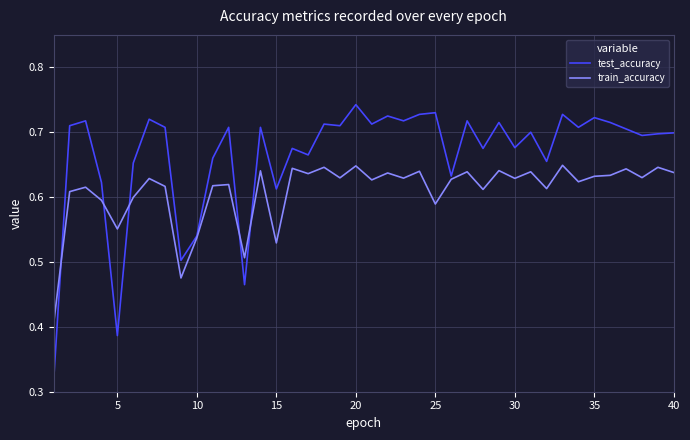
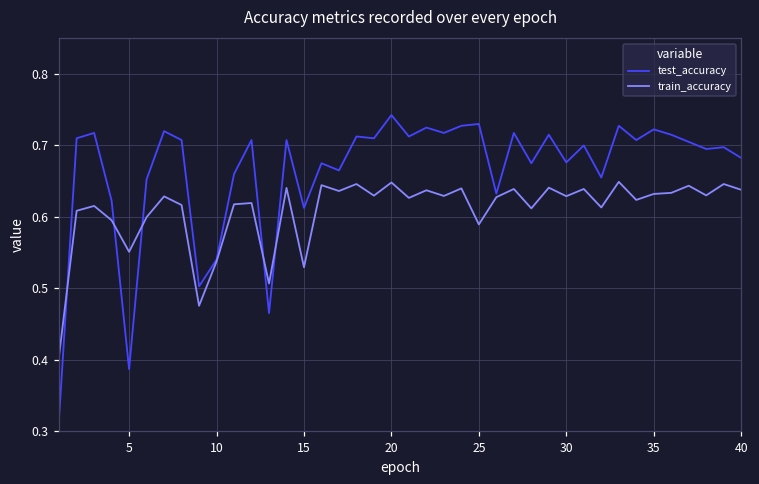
test_accuracy, 40: 0.70 -> 0.68
